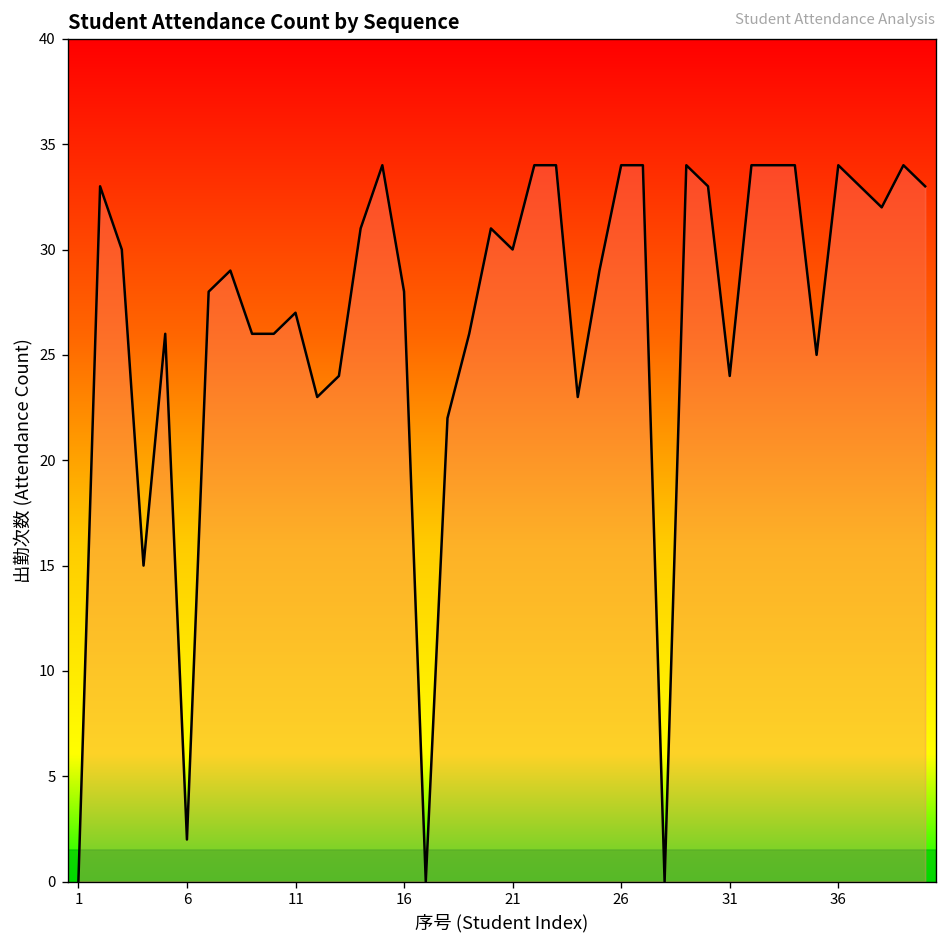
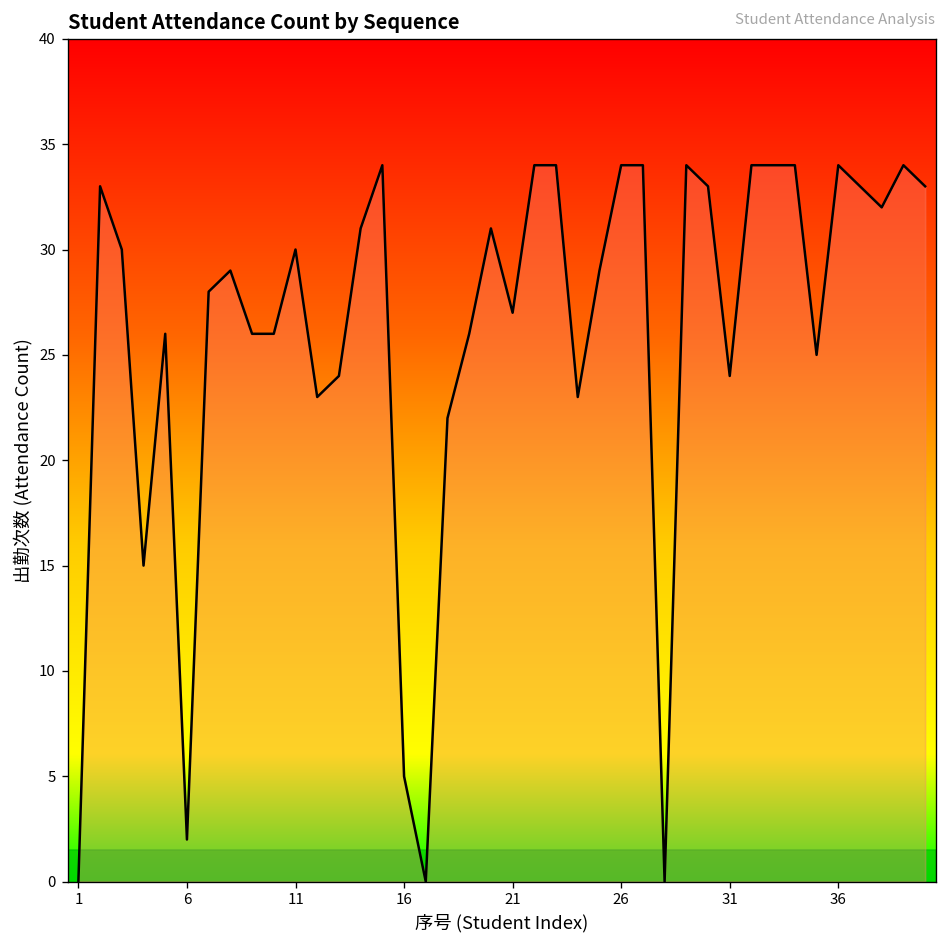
11: 27 -> 30
16: 28 -> 5
21: 30 -> 27
